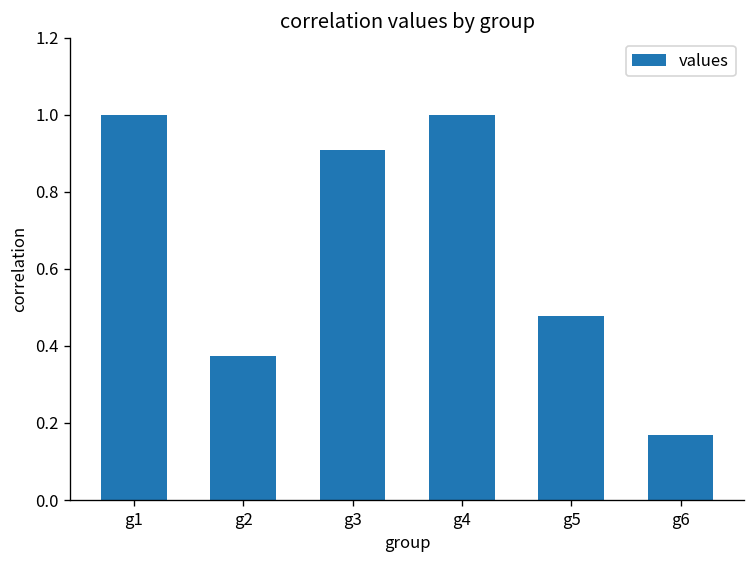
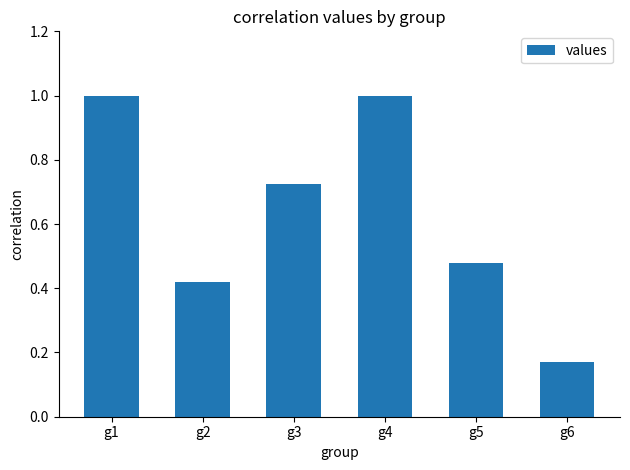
g2: 0.37 -> 0.42
g3: 0.91 -> 0.72
